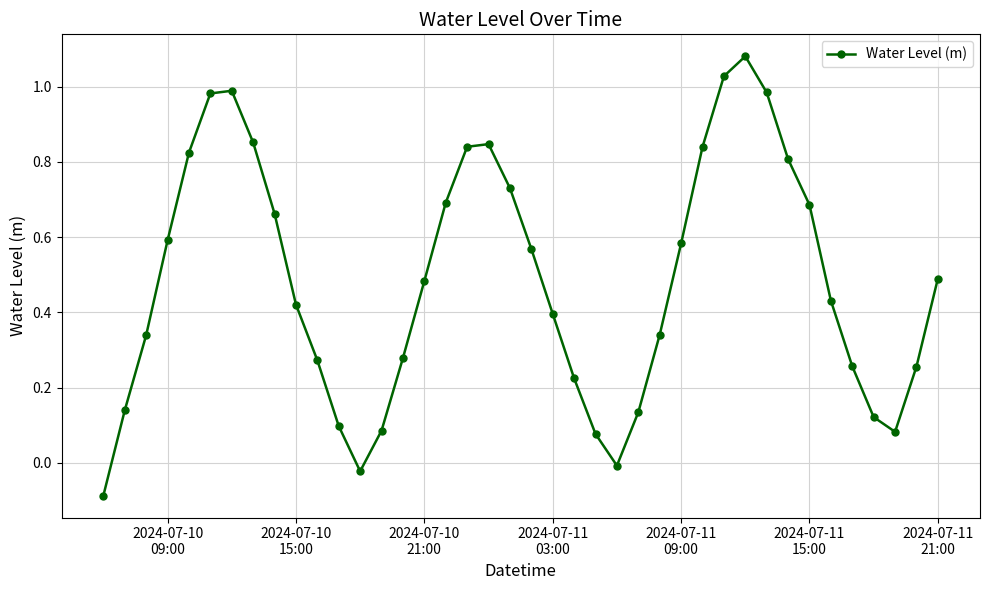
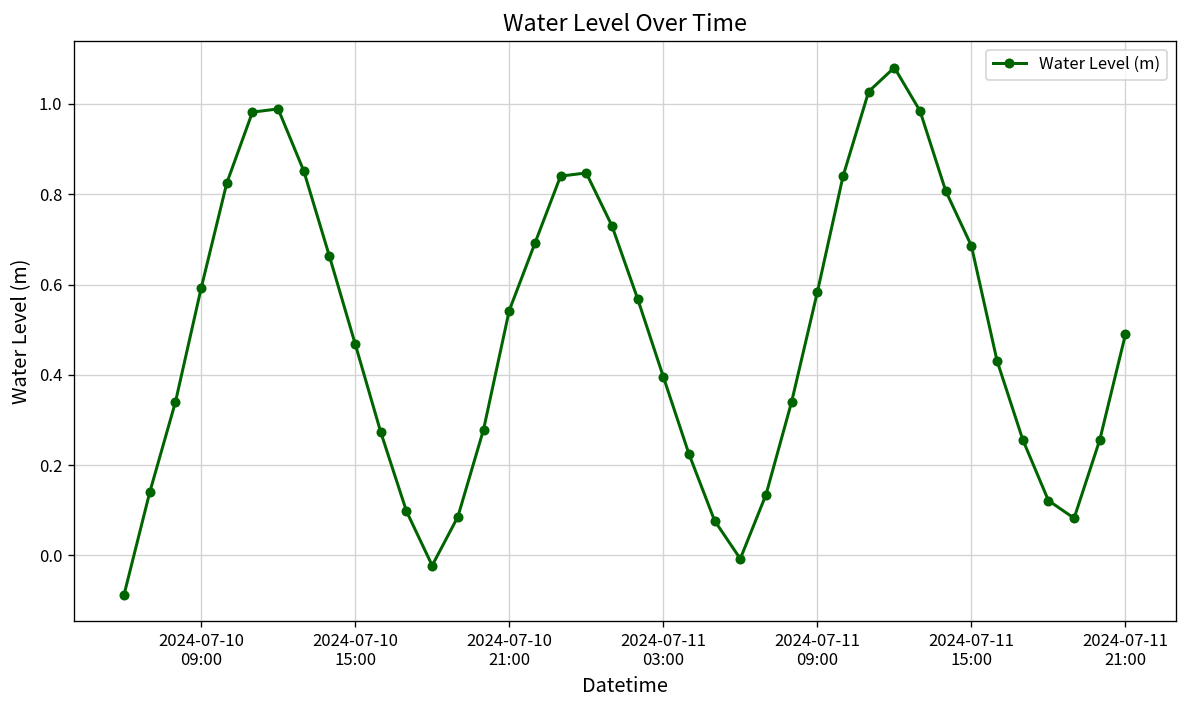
2024-07-10 15:00: 0.42 -> 0.47
2024-07-10 21:00: 0.48 -> 0.54
